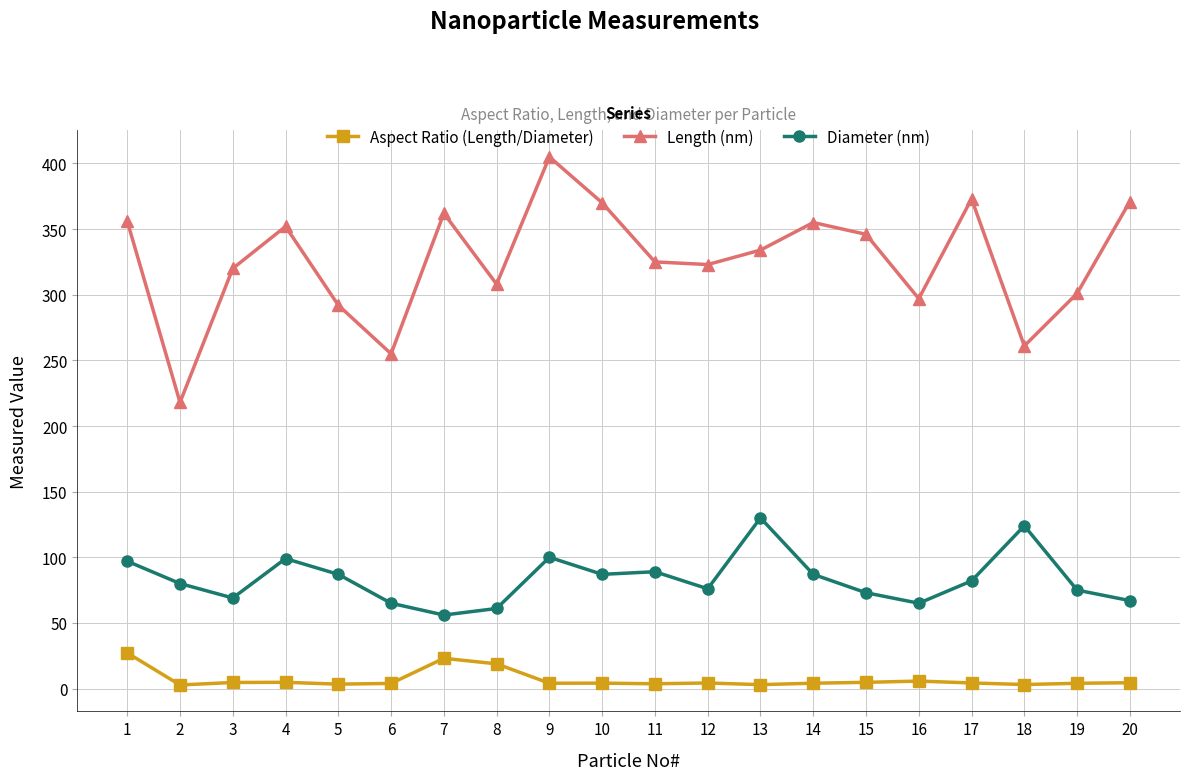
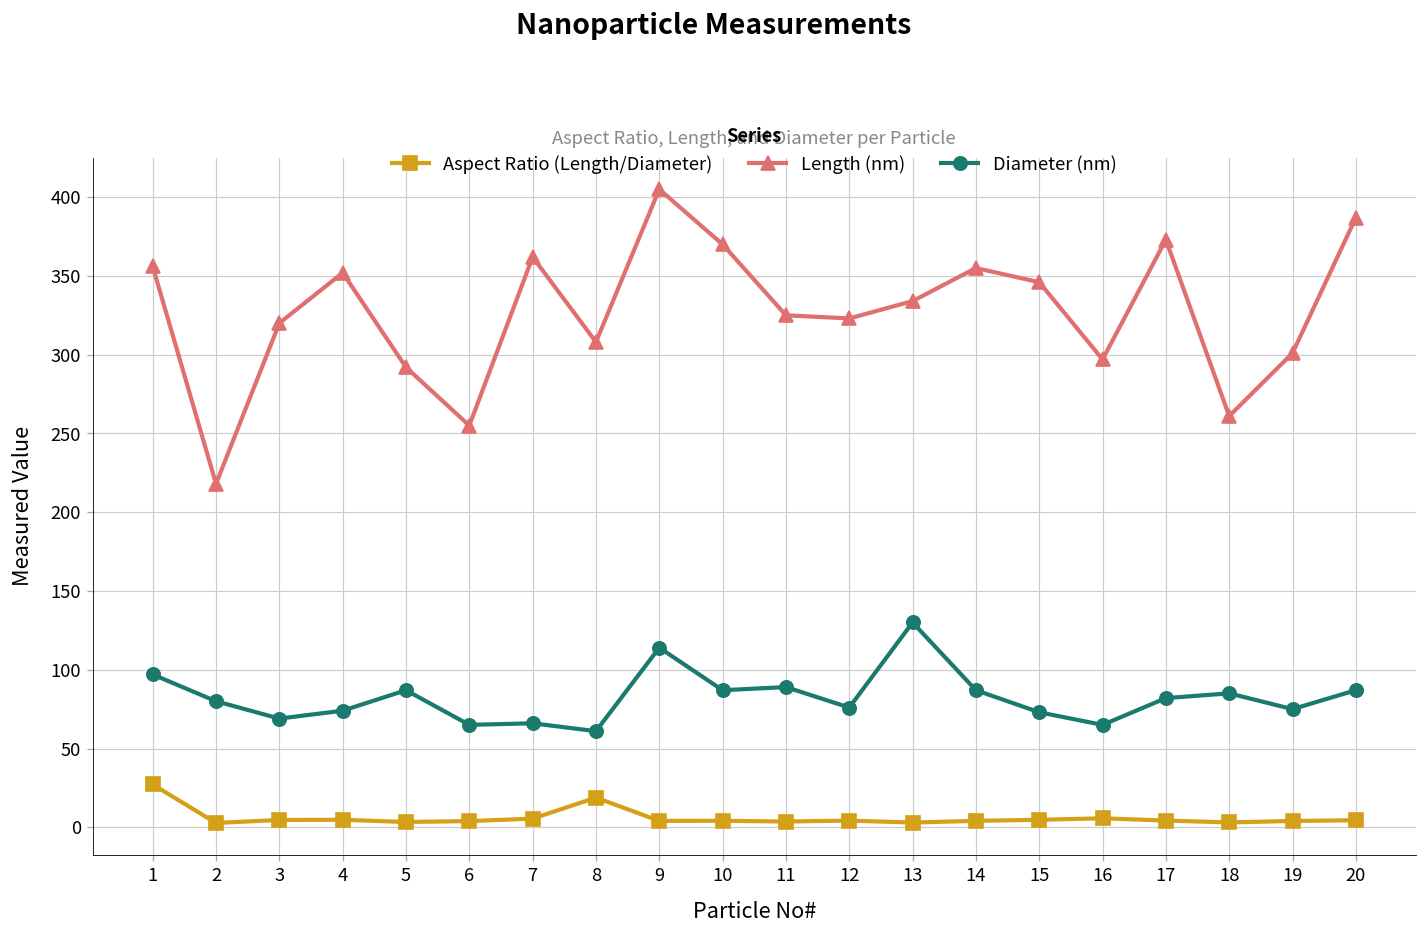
Diameter (nm), 4: 99 -> 74
Aspect Ratio (Length/Diameter), 7: 23 -> 5
Diameter (nm), 7: 56 -> 66
Diameter (nm), 9: 100 -> 114
Diameter (nm), 18: 124 -> 85
Length (nm), 20: 371 -> 387
Diameter (nm), 20: 67 -> 87
